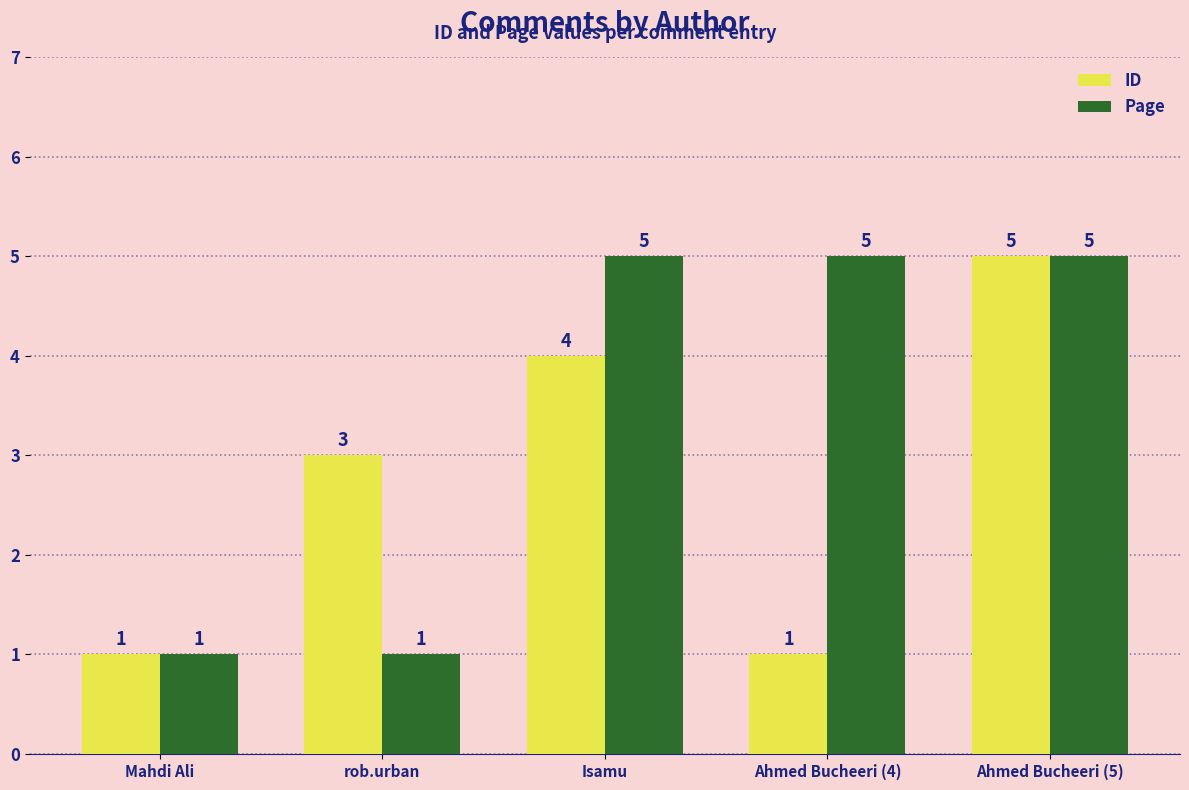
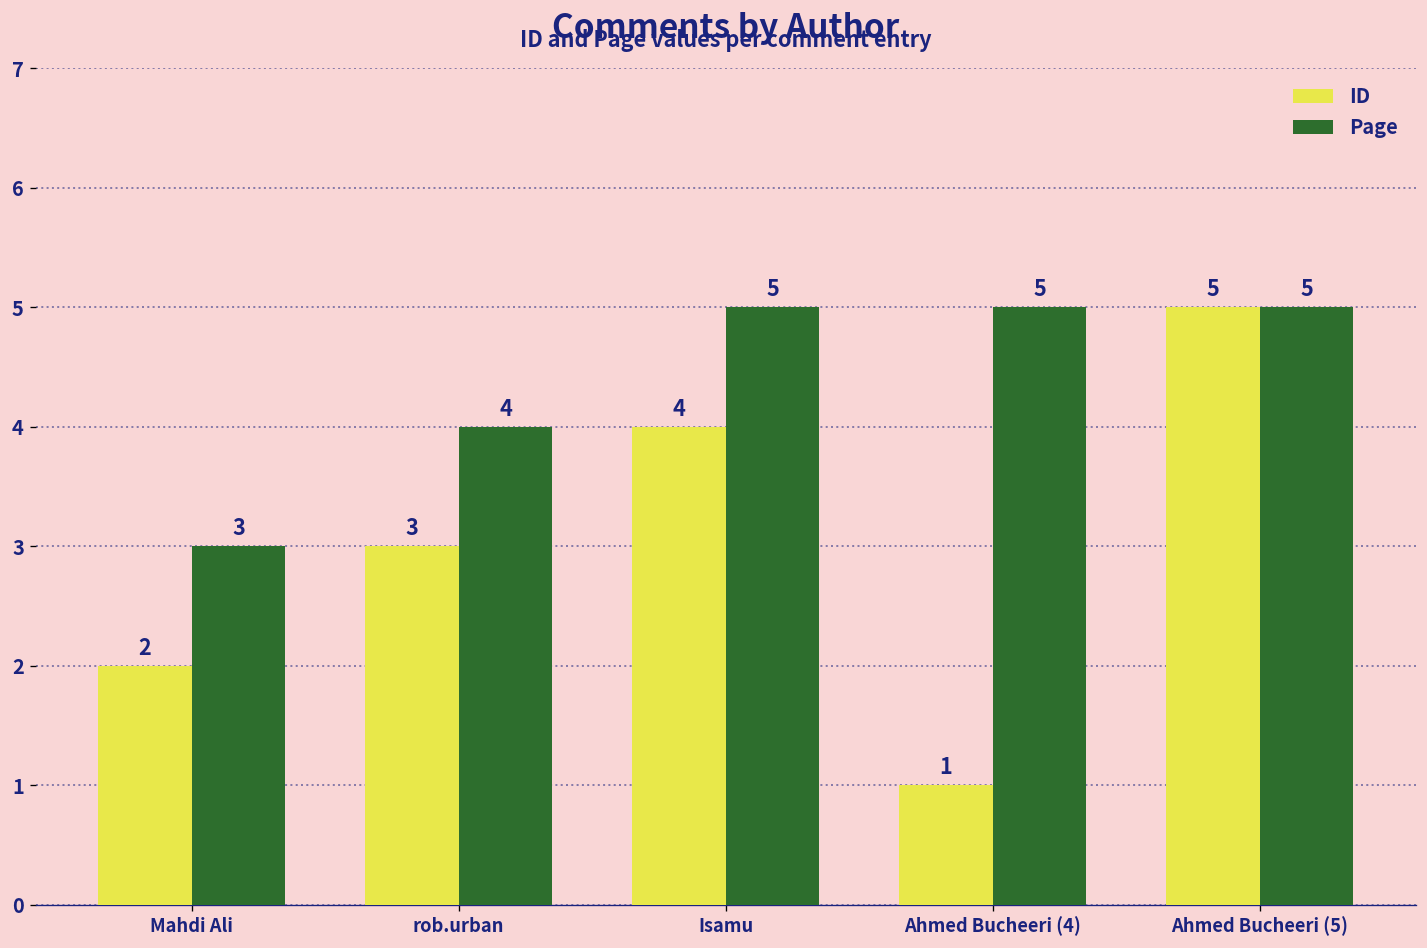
ID, Mahdi Ali: 1 -> 2
Page, Mahdi Ali: 1 -> 3
Page, rob.urban: 1 -> 4
